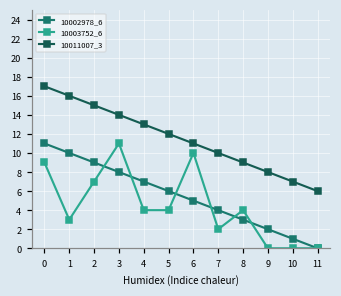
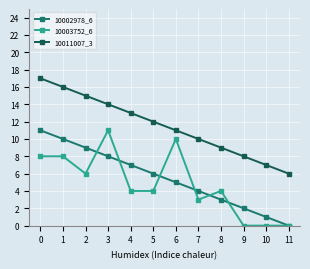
10003752_6, 0: 9 -> 8
10003752_6, 1: 3 -> 8
10003752_6, 2: 7 -> 6
10003752_6, 7: 2 -> 3
